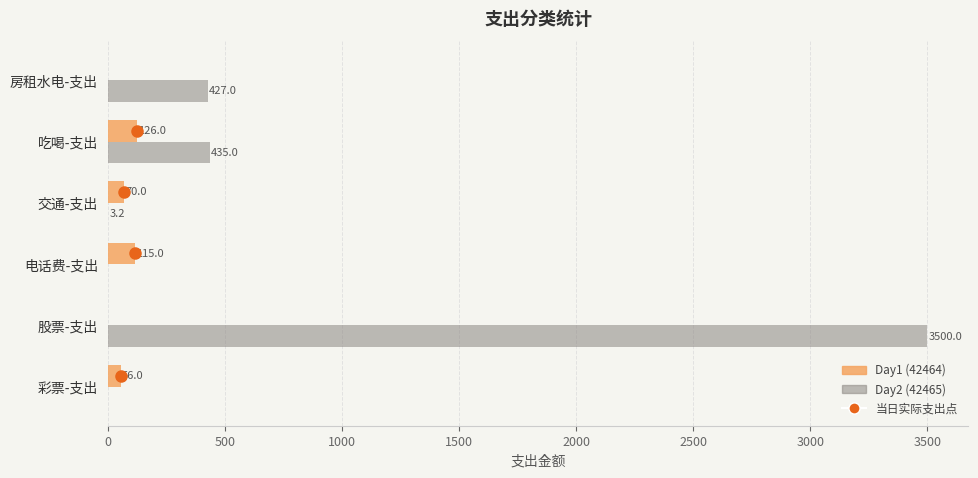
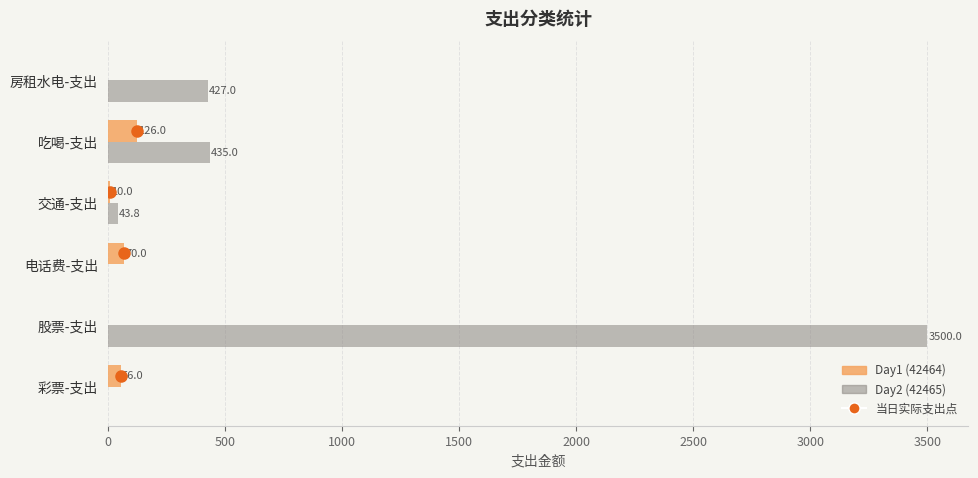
Day1 (42464), 交通-支出: 70.0 -> 10.0
Day2 (42465), 交通-支出: 3.2 -> 43.8
Day1 (42464), 电话费-支出: 115.0 -> 70.0
